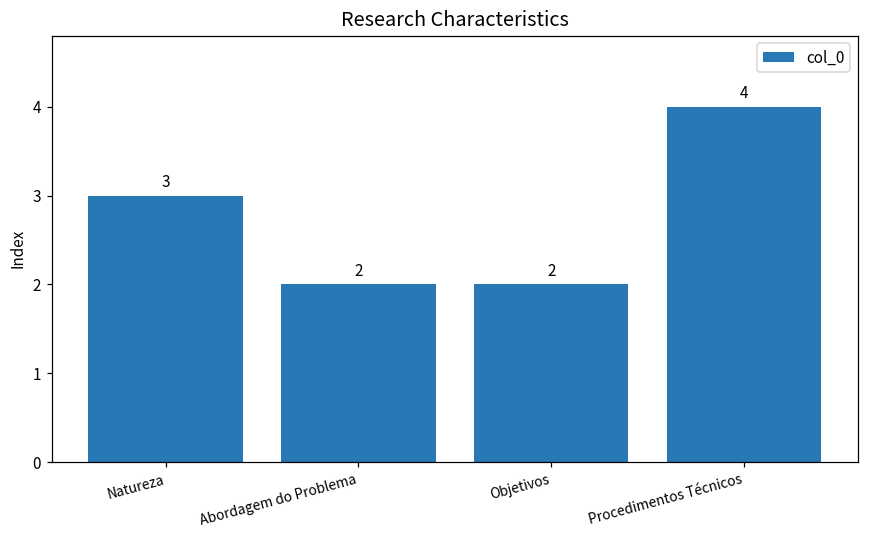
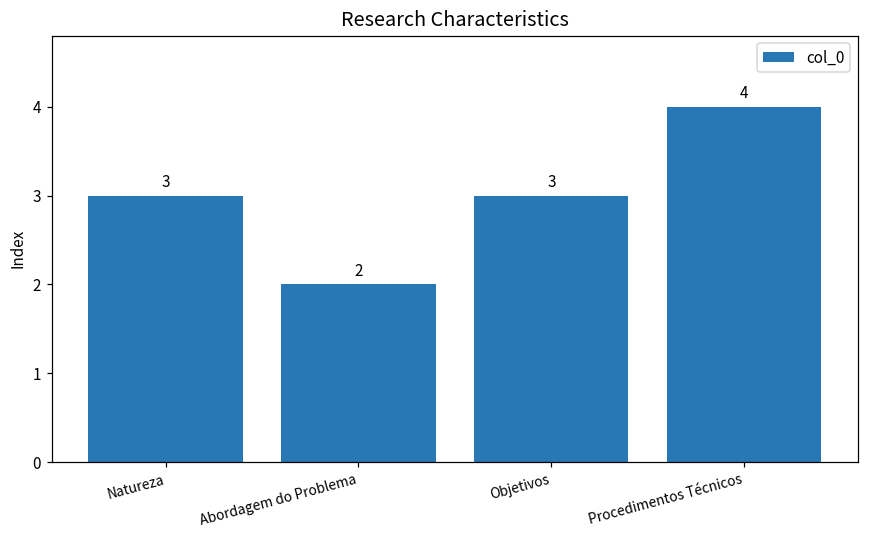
Objetivos: 2 -> 3
